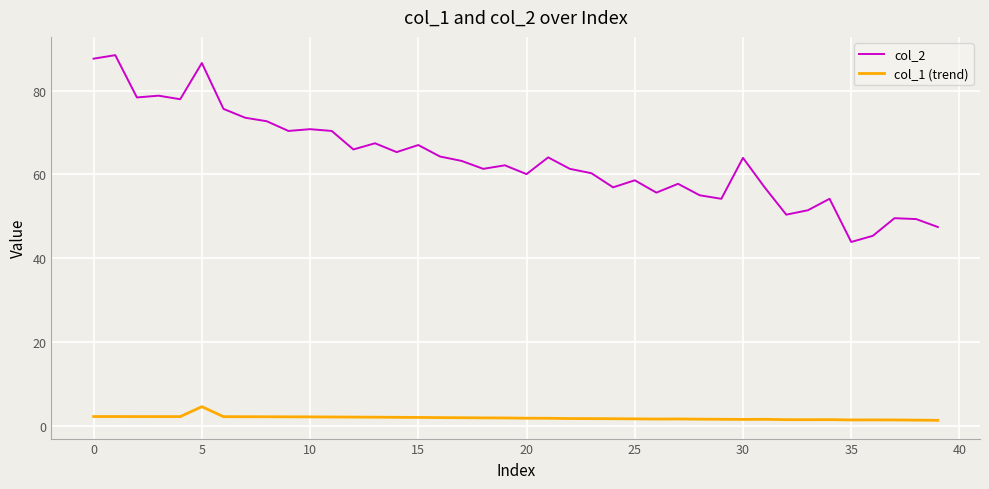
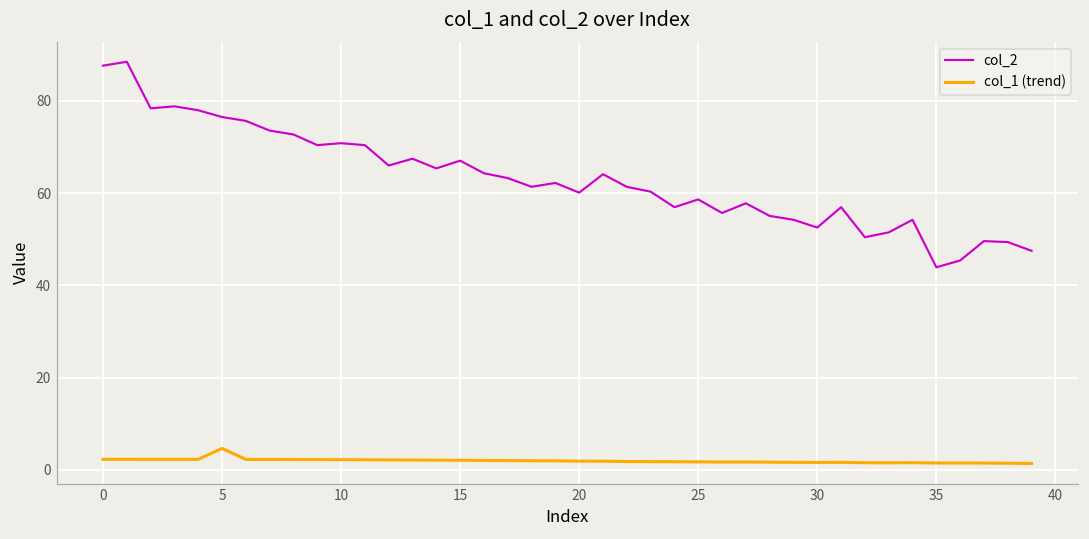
col_2, 5: 87 -> 76
col_2, 30: 64 -> 53
